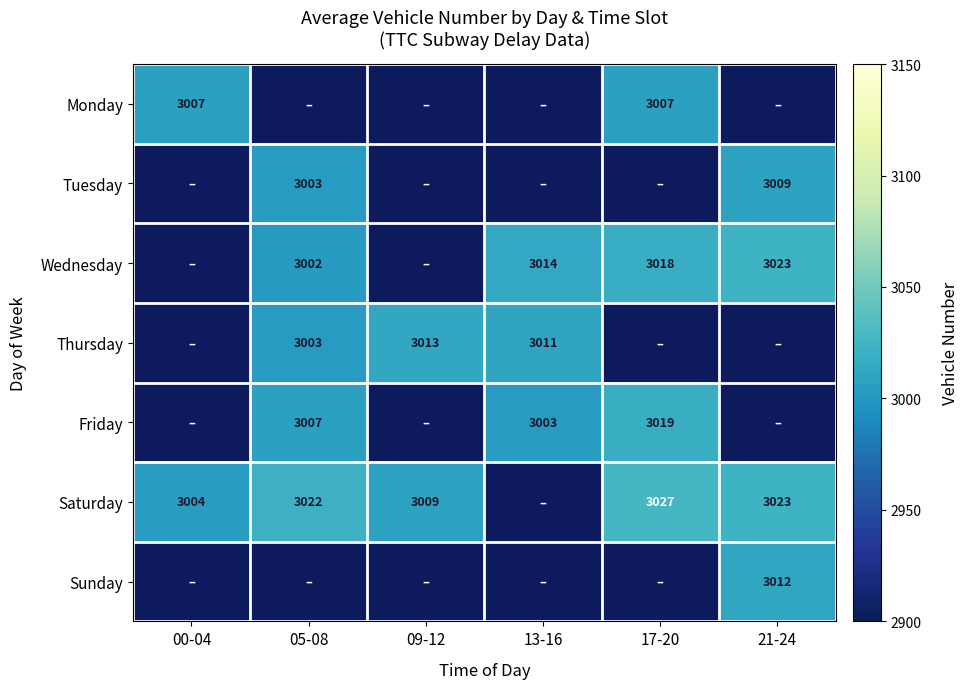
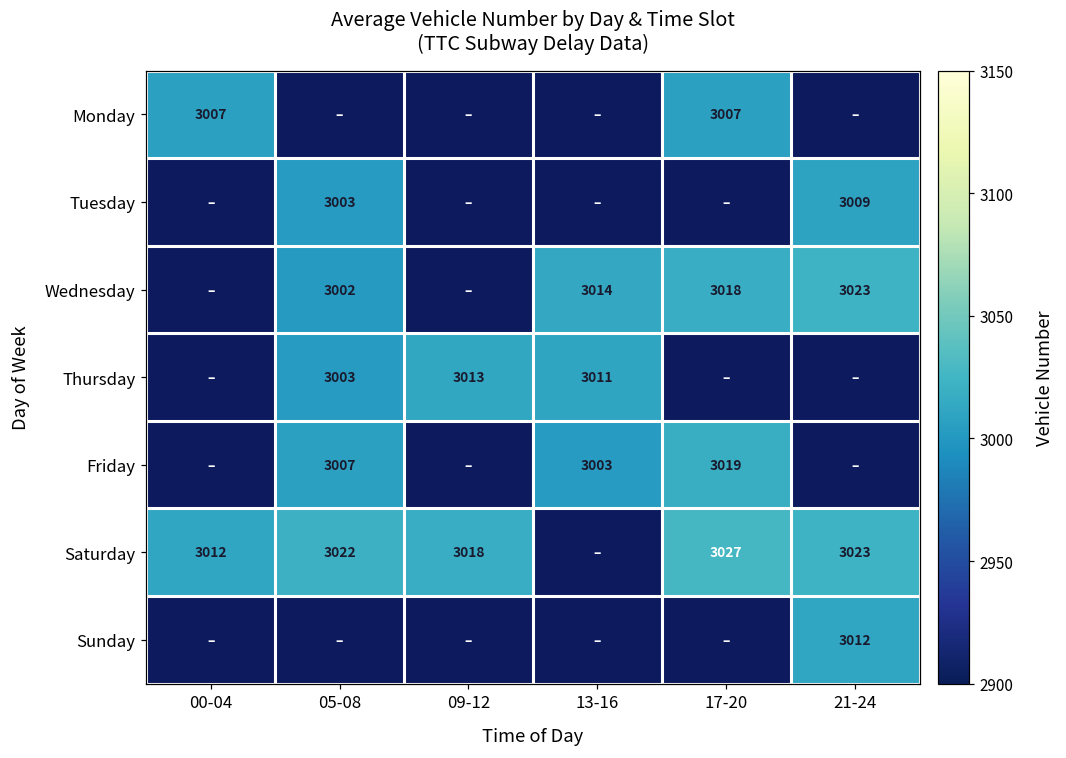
Saturday, 00-04: 3004 -> 3012
Saturday, 09-12: 3009 -> 3018
